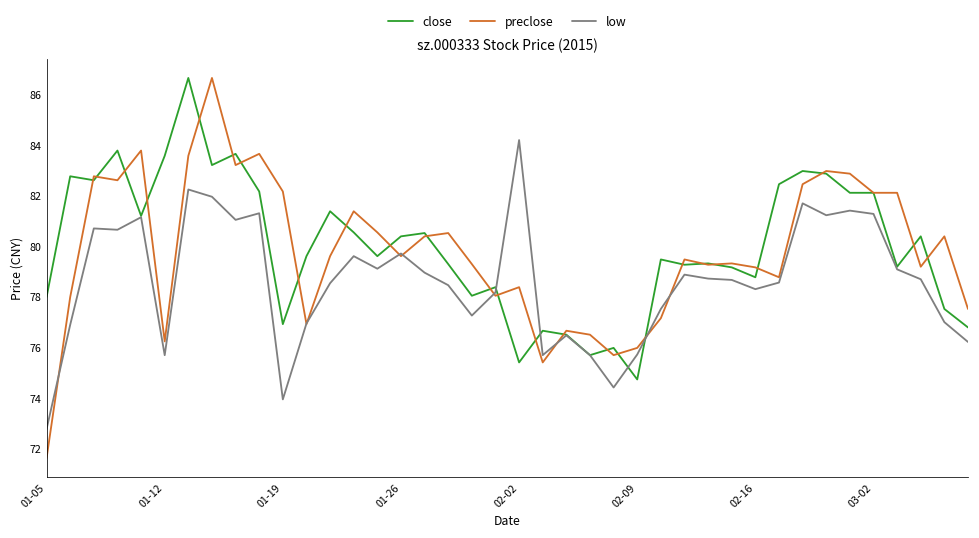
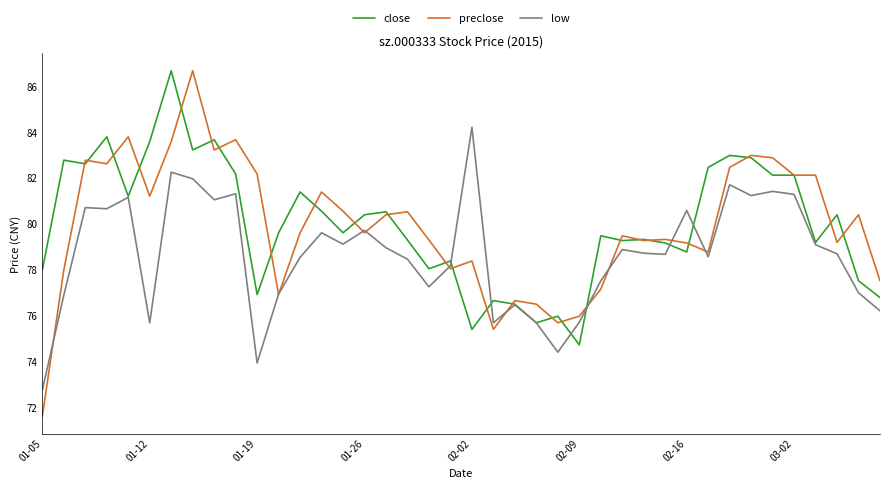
preclose, 01-12: 76.2 -> 81.2
low, 02-16: 78.3 -> 80.6
